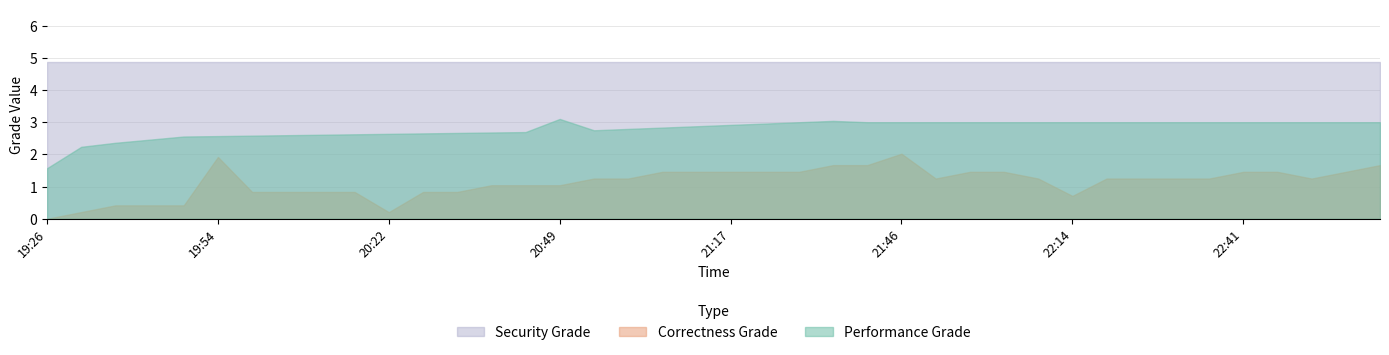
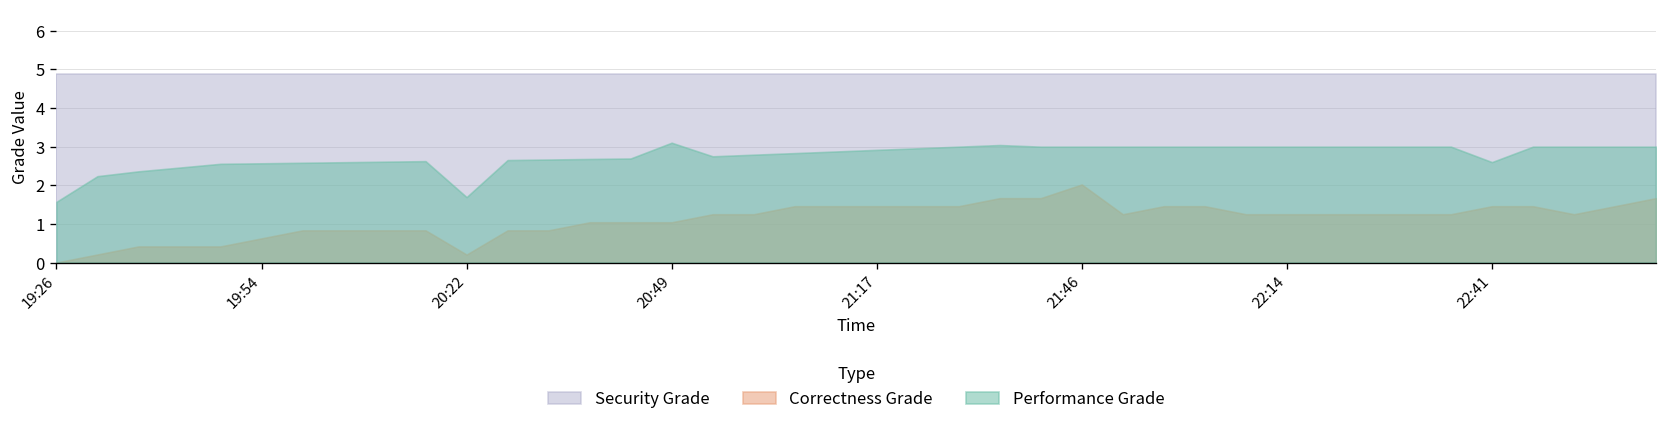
Correctness Grade, 19:54: 1.9 -> 0.6
Performance Grade, 20:22: 2.6 -> 1.7
Correctness Grade, 22:14: 0.7 -> 1.3
Performance Grade, 22:41: 3.0 -> 2.6
